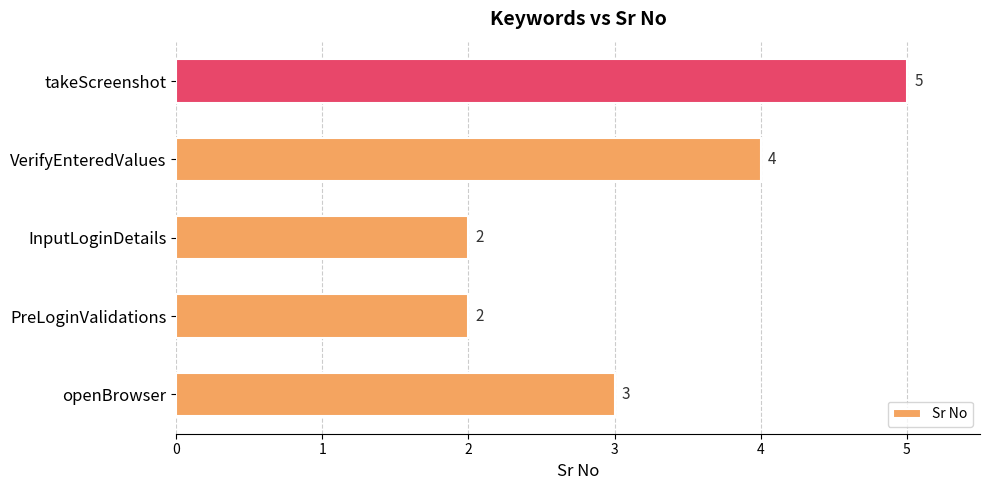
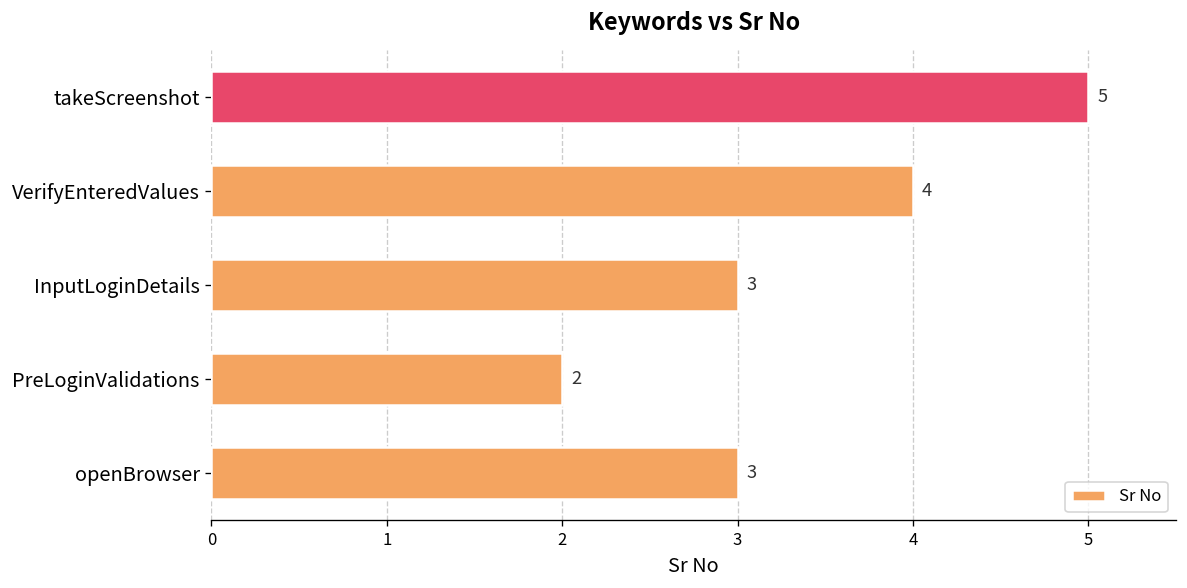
InputLoginDetails: 2 -> 3
